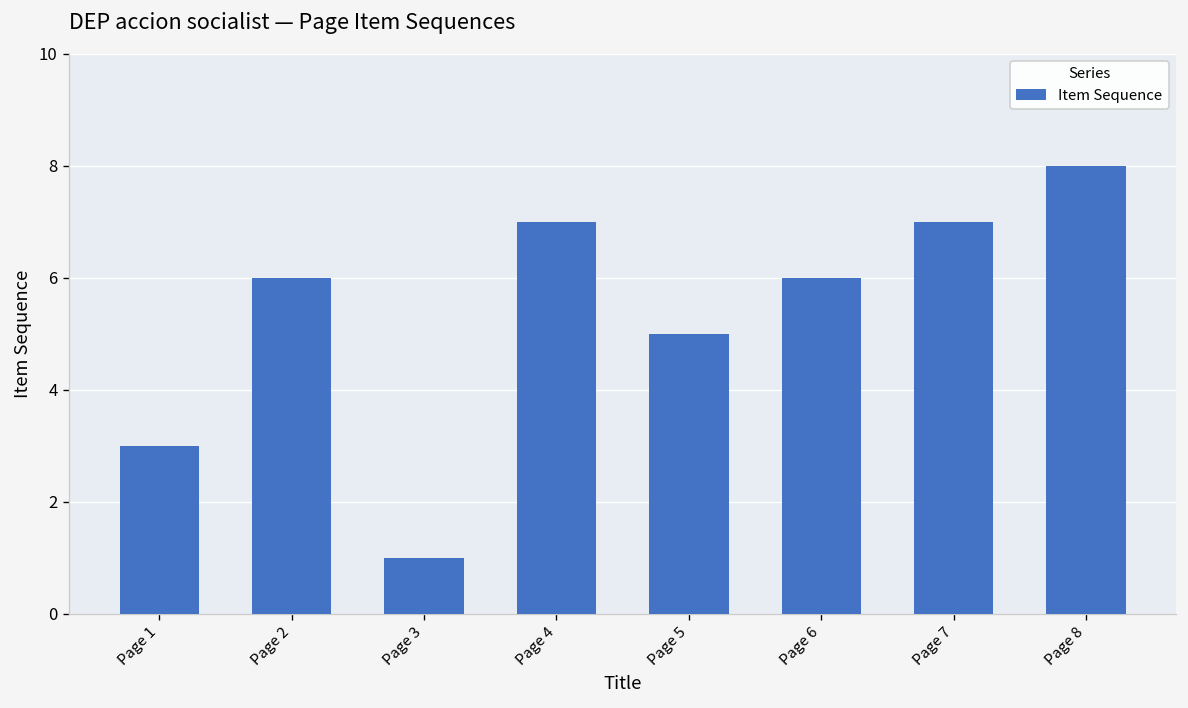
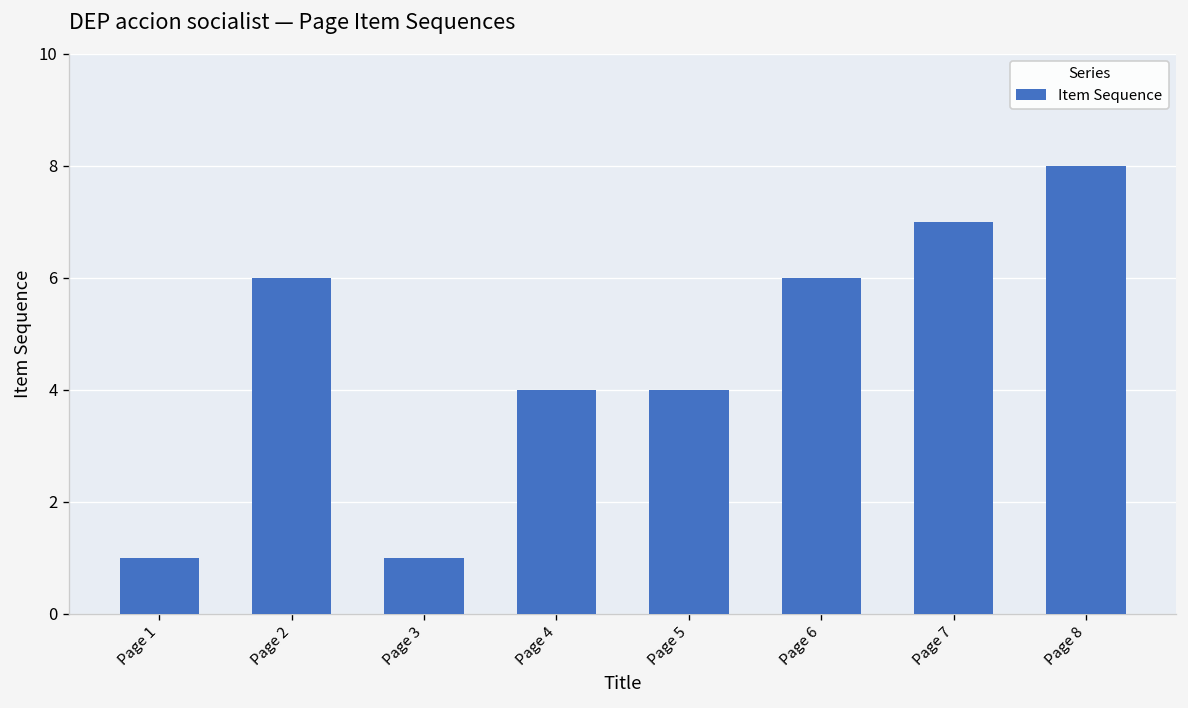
Page 1: 3 -> 1
Page 4: 7 -> 4
Page 5: 5 -> 4
